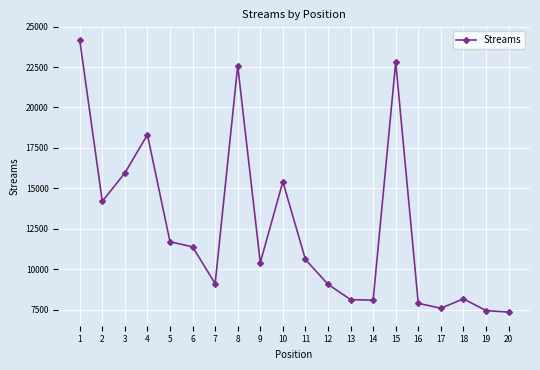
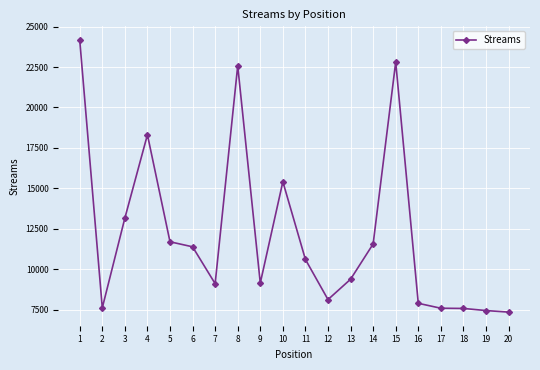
2: 14200 -> 7600
3: 16000 -> 13200
9: 10400 -> 9100
12: 9100 -> 8100
13: 8100 -> 9400
14: 8100 -> 11600
18: 8200 -> 7600
